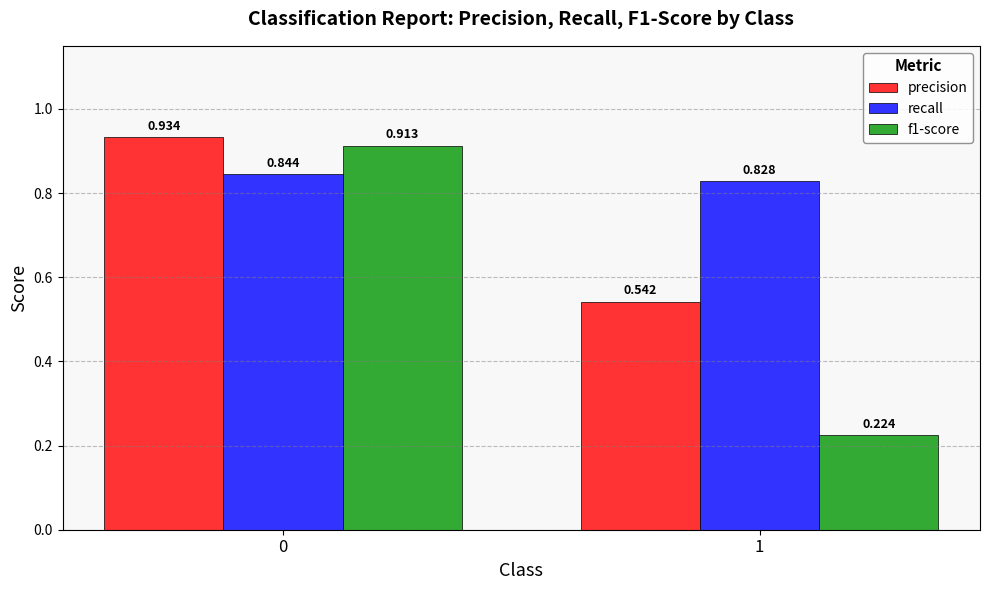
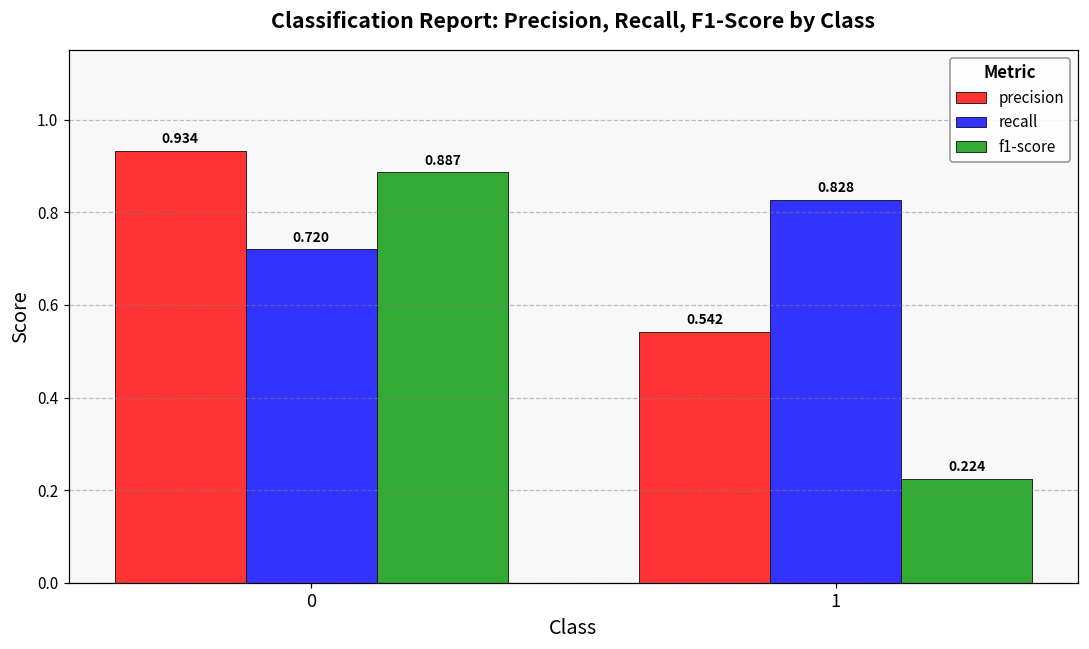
recall, 0: 0.844 -> 0.720
f1-score, 0: 0.913 -> 0.887
